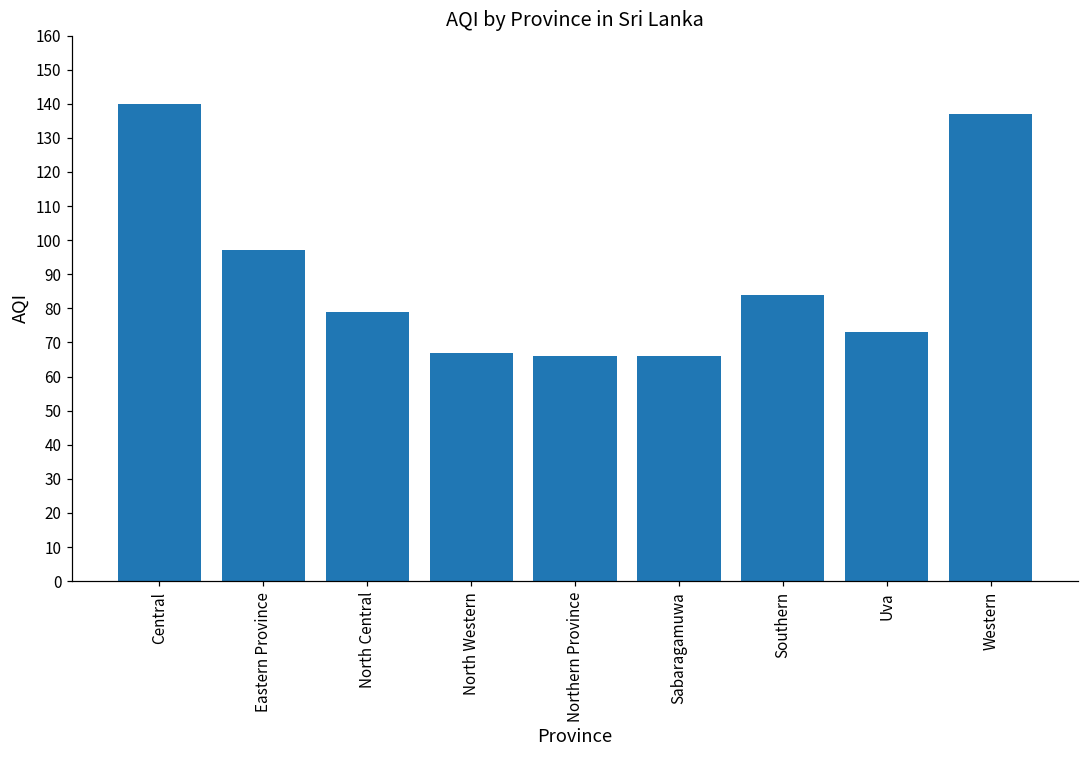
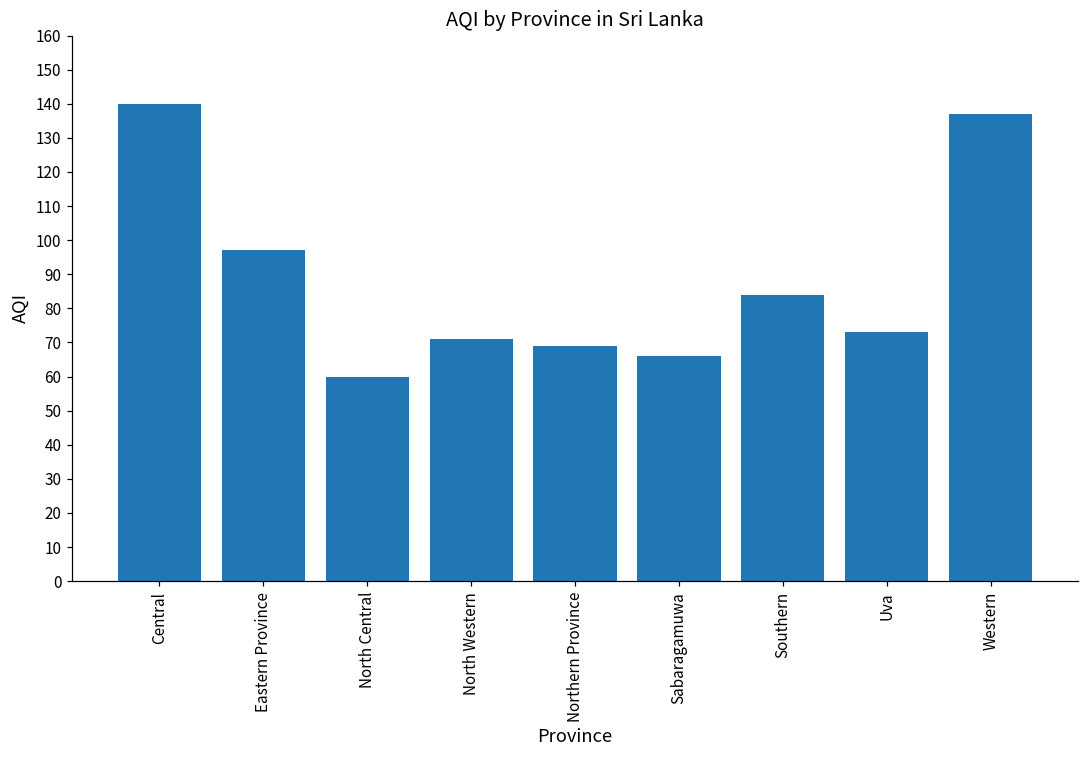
North Central: 79 -> 60
North Western: 67 -> 71
Northern Province: 66 -> 69
